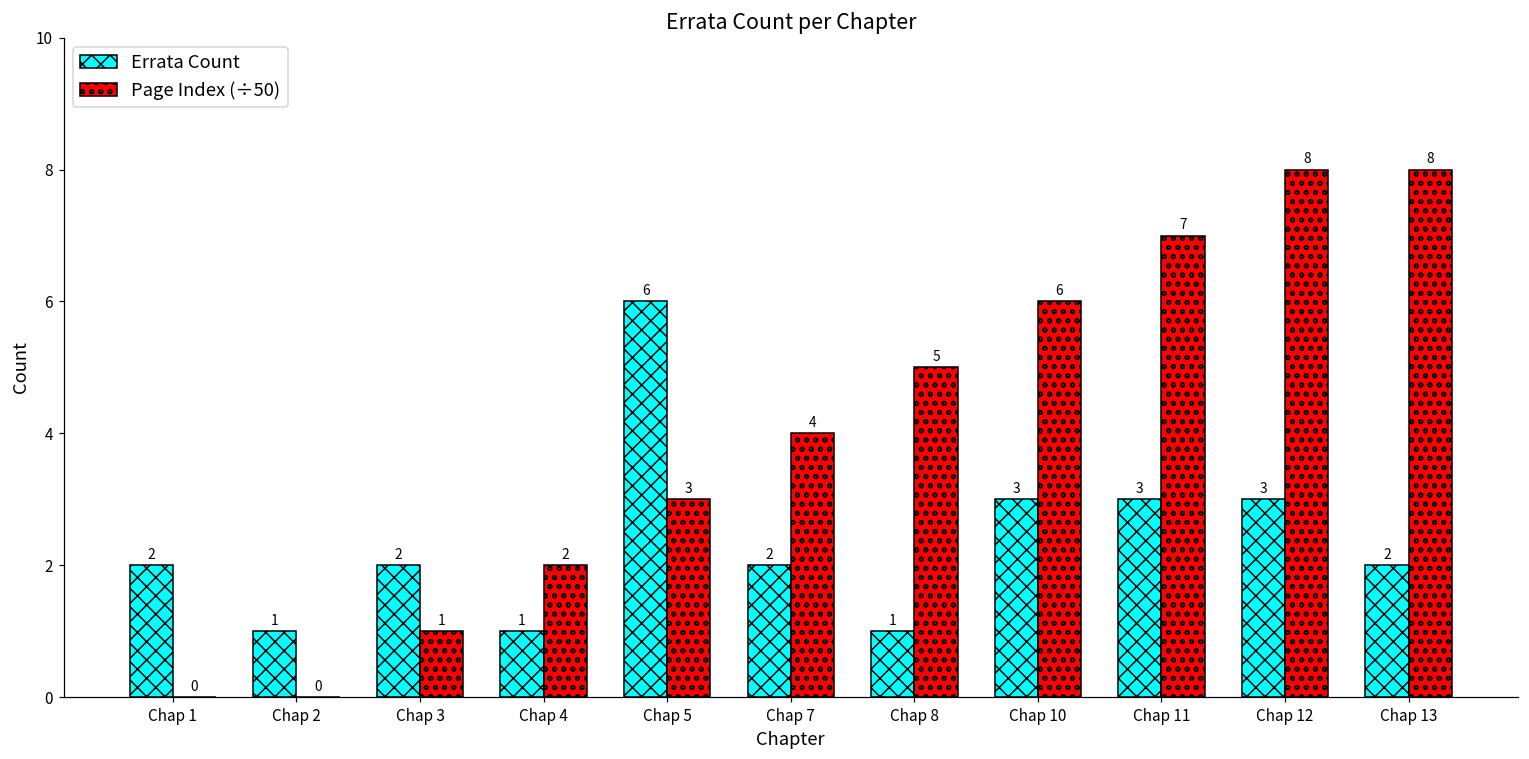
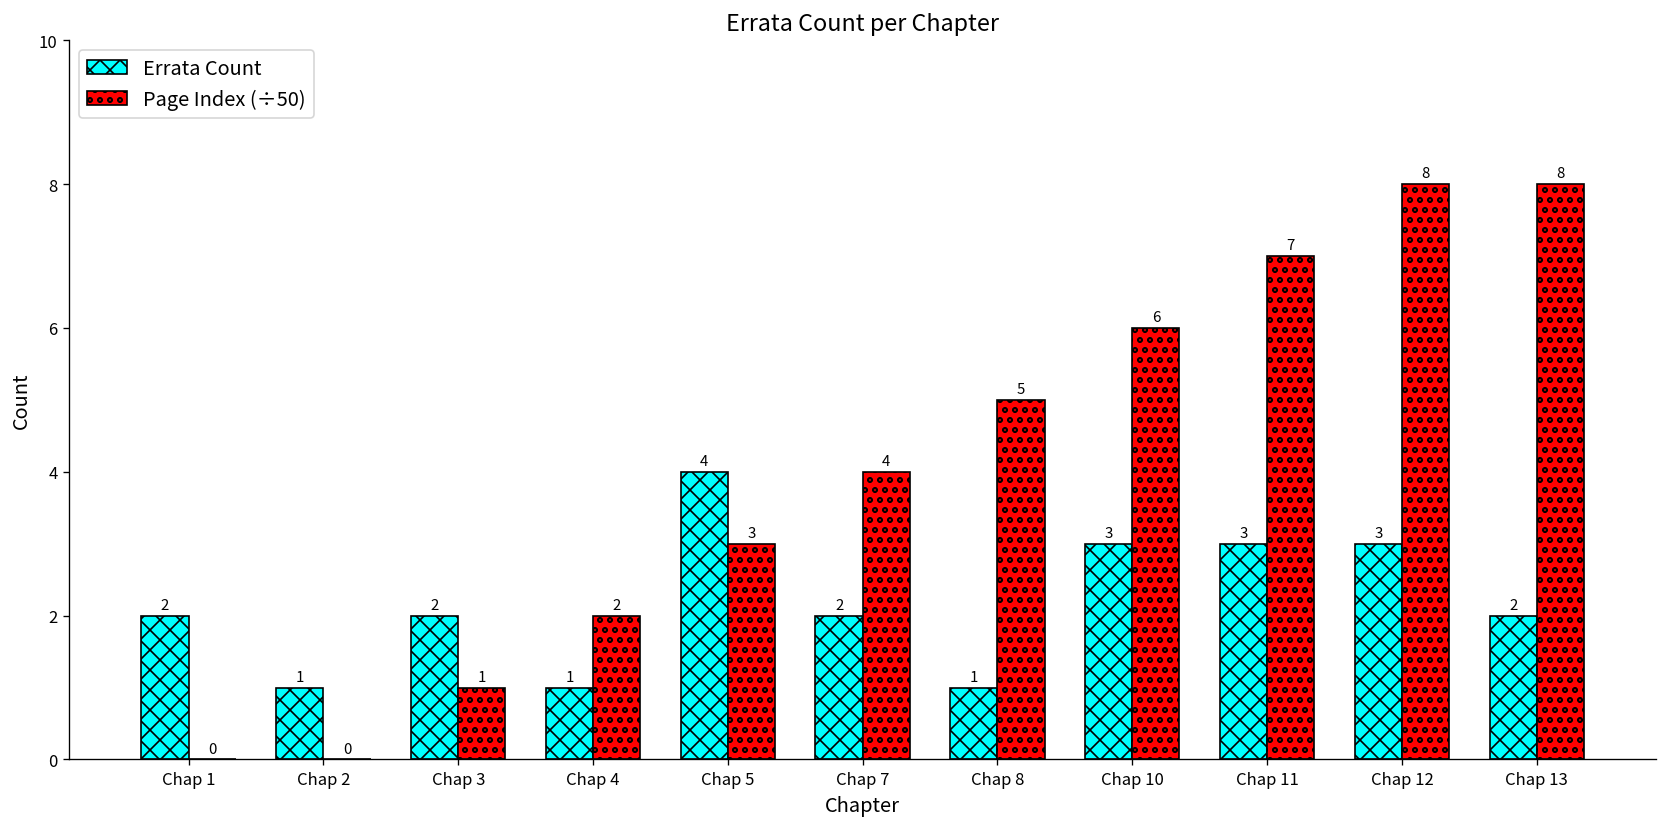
Errata Count, Chap 5: 6 -> 4
